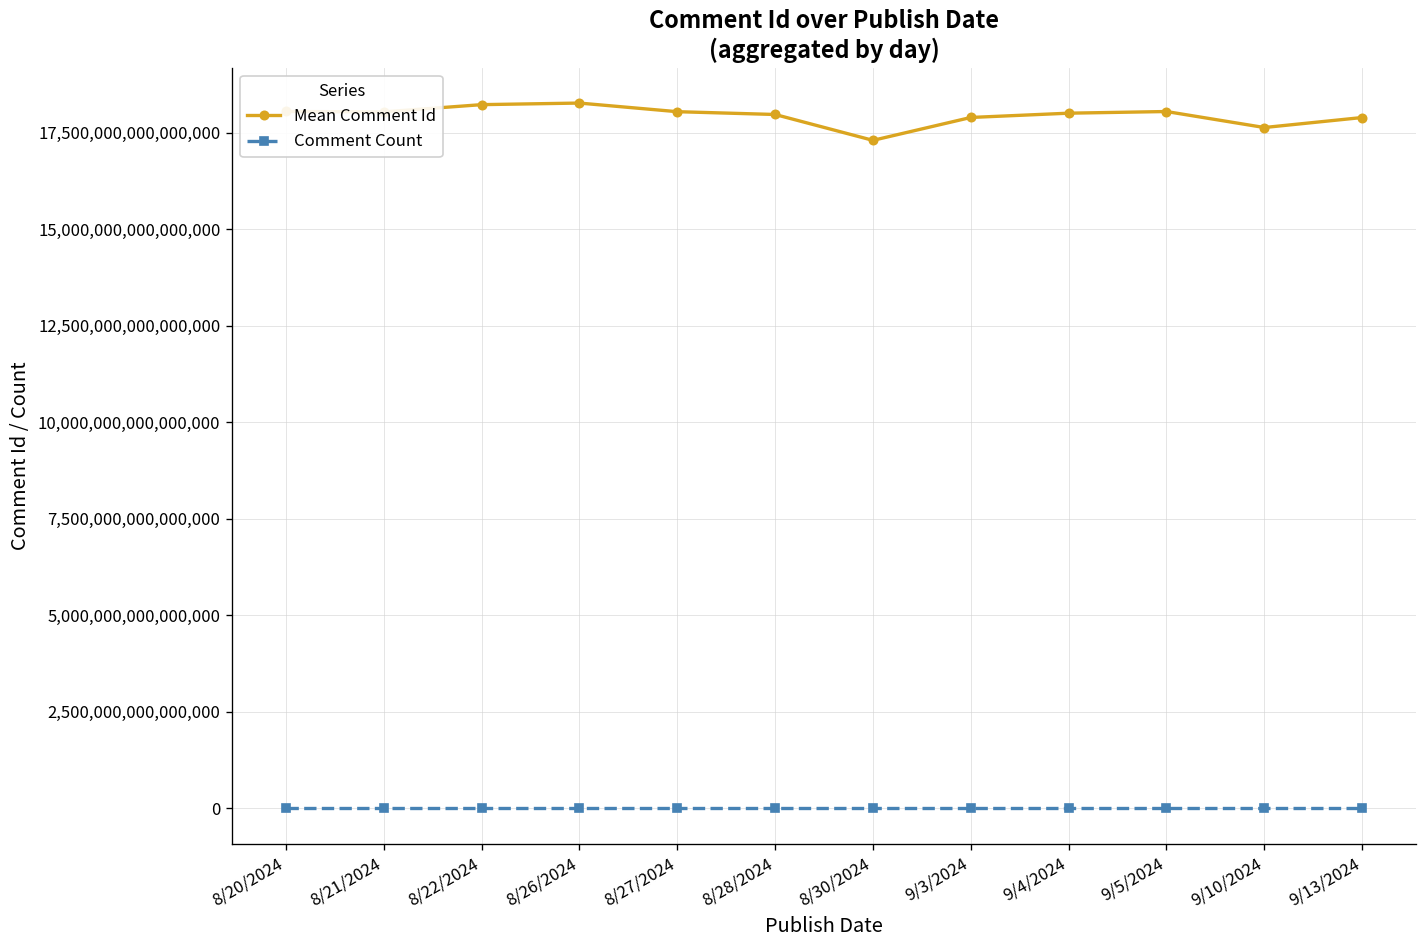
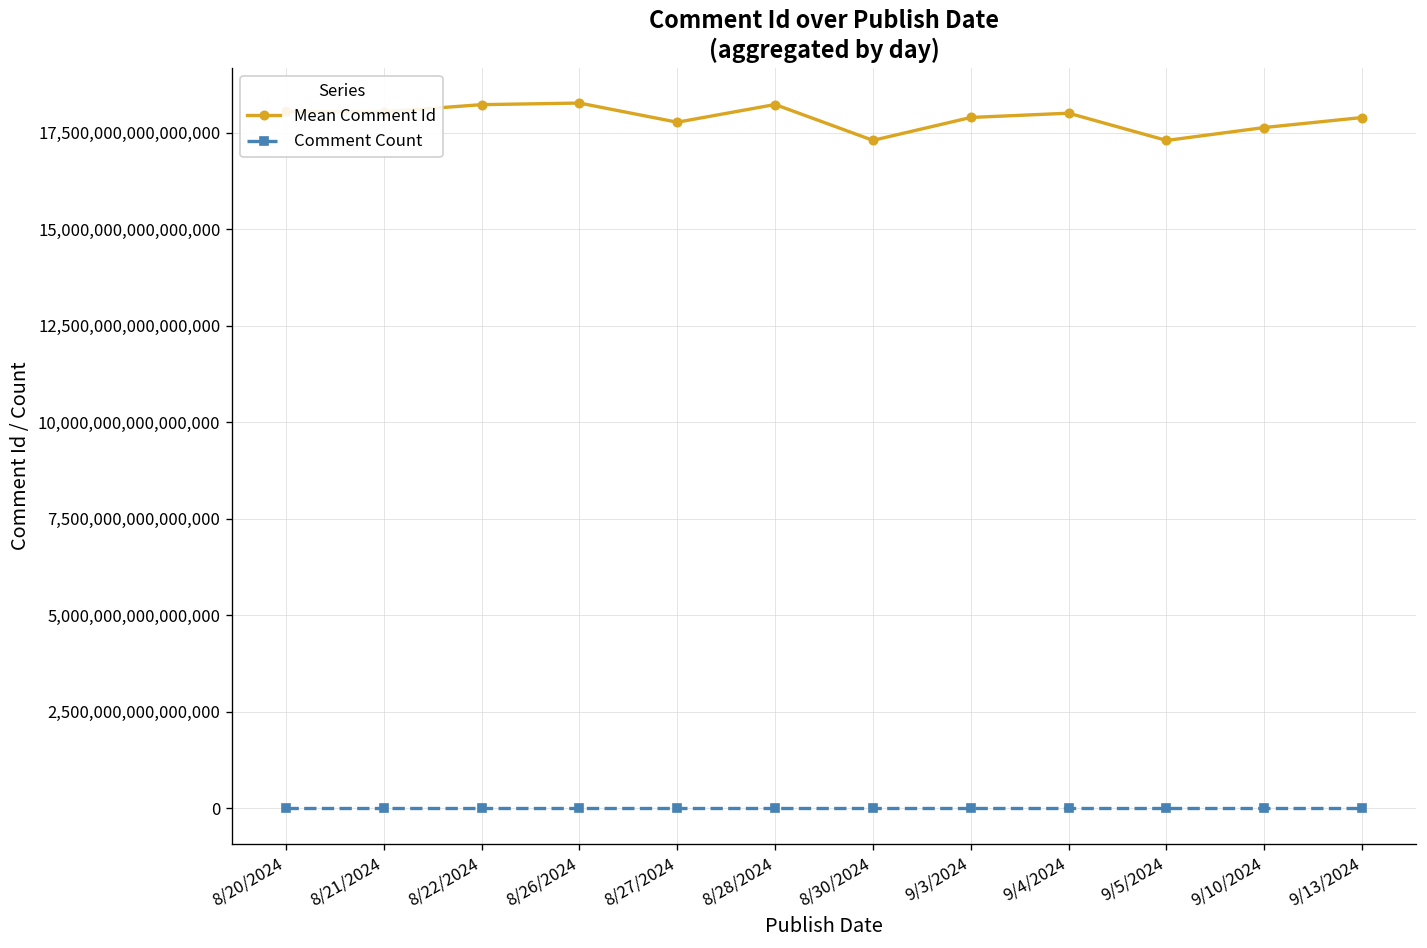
Mean Comment Id, 8/27/2024: 18,000,000,000,000,000 -> 17,800,000,000,000,000
Mean Comment Id, 8/28/2024: 18,000,000,000,000,000 -> 18,200,000,000,000,000
Mean Comment Id, 9/5/2024: 18,100,000,000,000,000 -> 17,300,000,000,000,000
